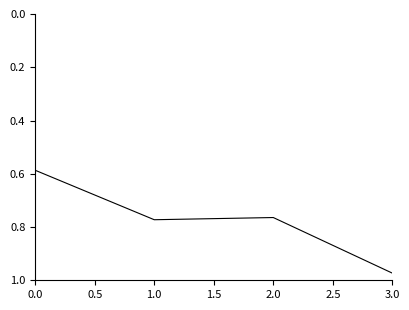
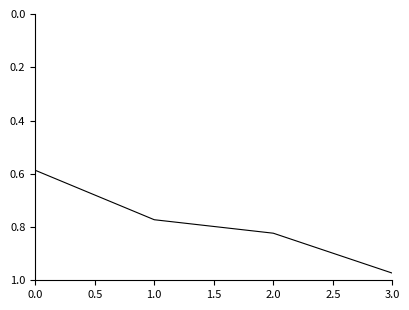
2.0: 0.76 -> 0.82
